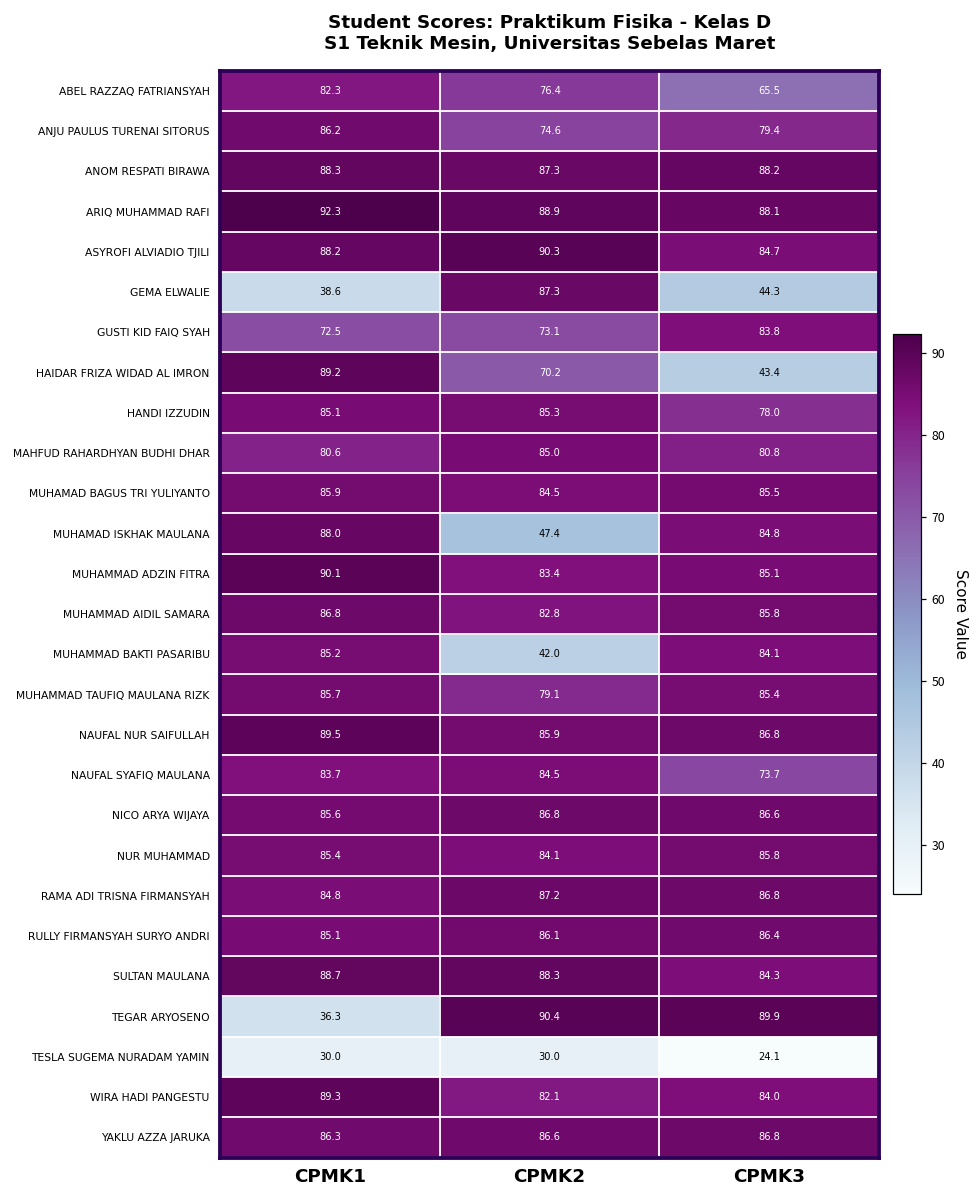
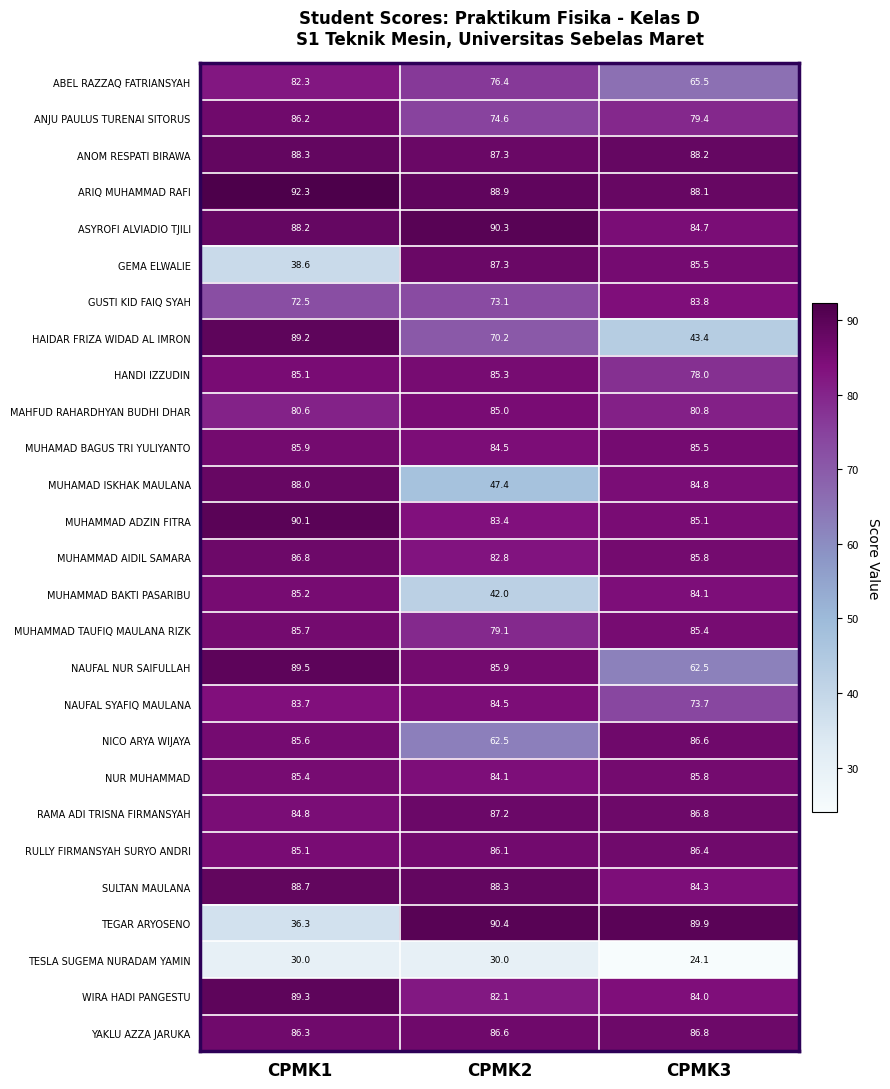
GEMA ELWALIE, CPMK3: 44.3 -> 85.5
NAUFAL NUR SAIFULLAH, CPMK3: 86.8 -> 62.5
NICO ARYA WIJAYA, CPMK2: 86.8 -> 62.5
